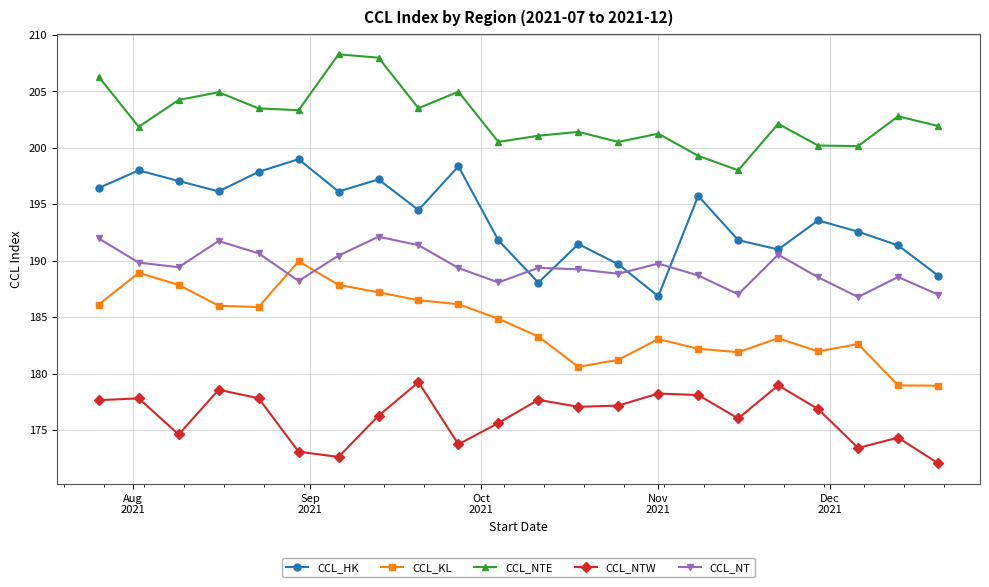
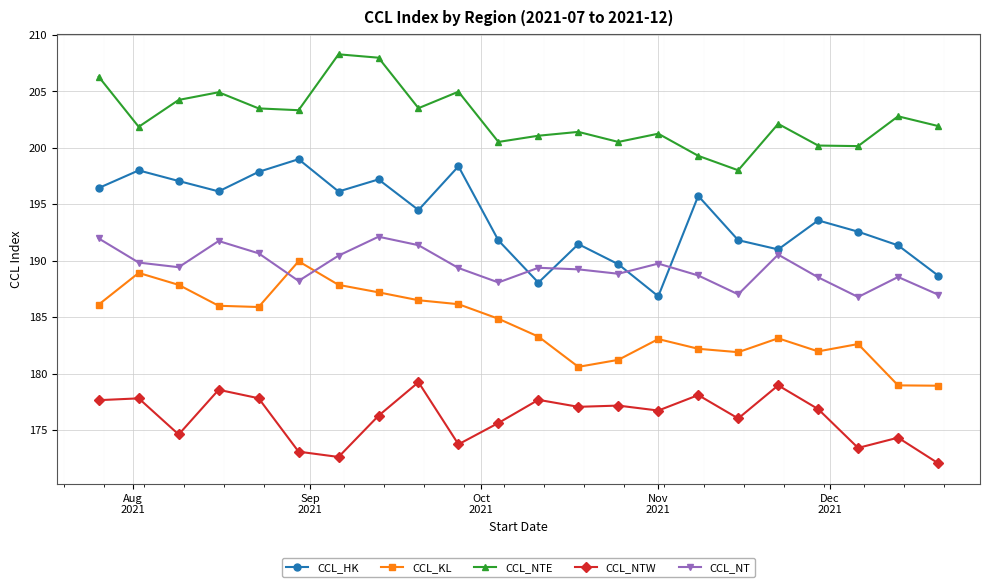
CCL_NTW, Nov 2021: 178.2 -> 176.7
